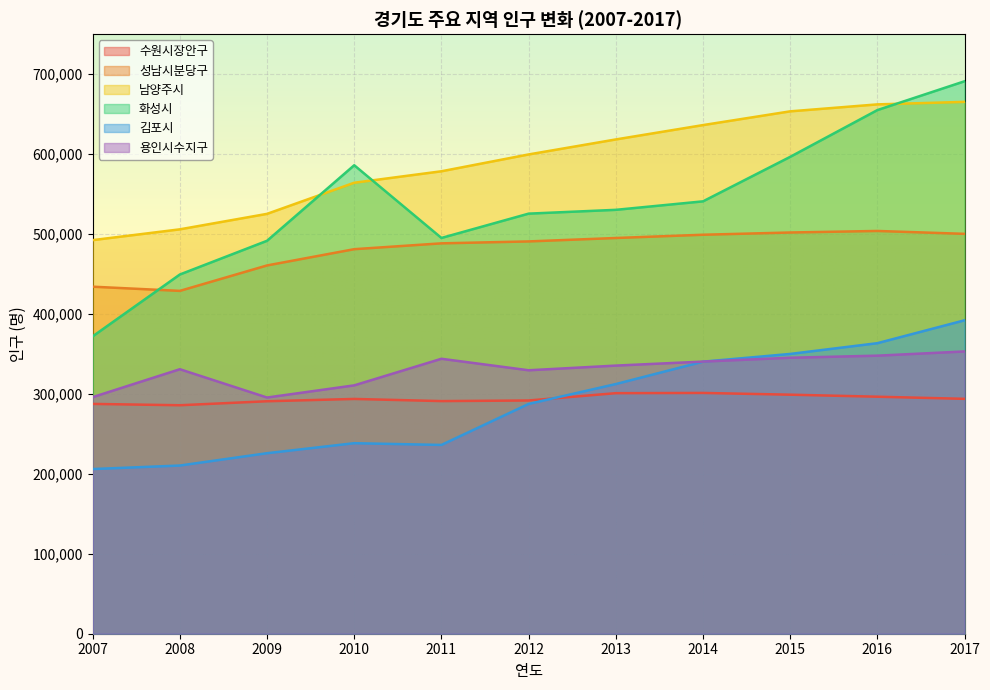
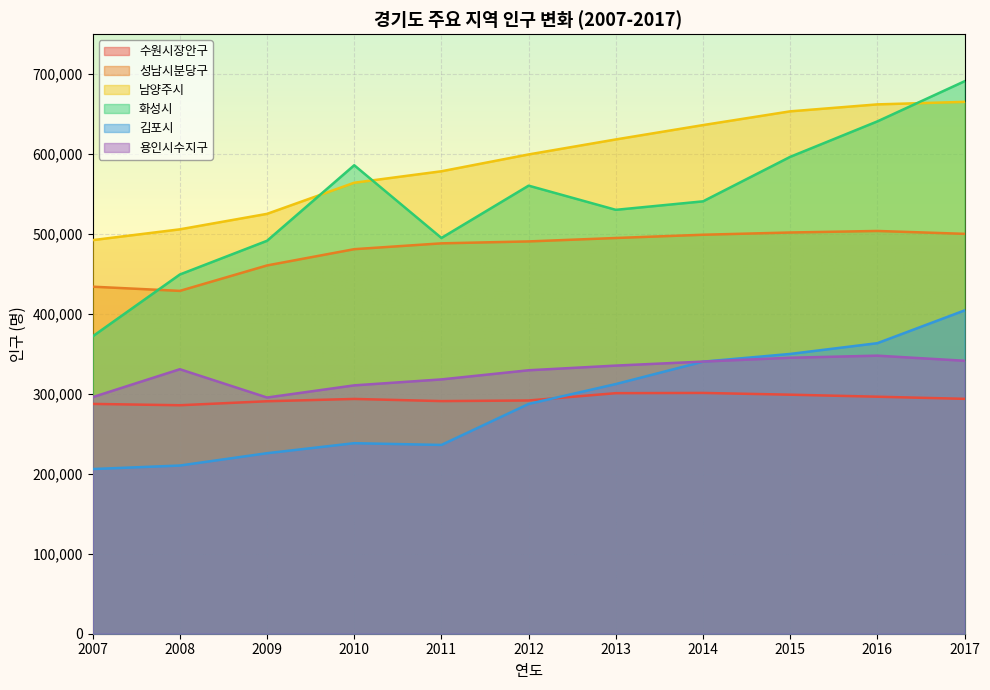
용인시수지구, 2011: 340,000 -> 320,000
화성시, 2012: 530,000 -> 560,000
화성시, 2016: 660,000 -> 640,000
김포시, 2017: 390,000 -> 400,000
용인시수지구, 2017: 350,000 -> 340,000
